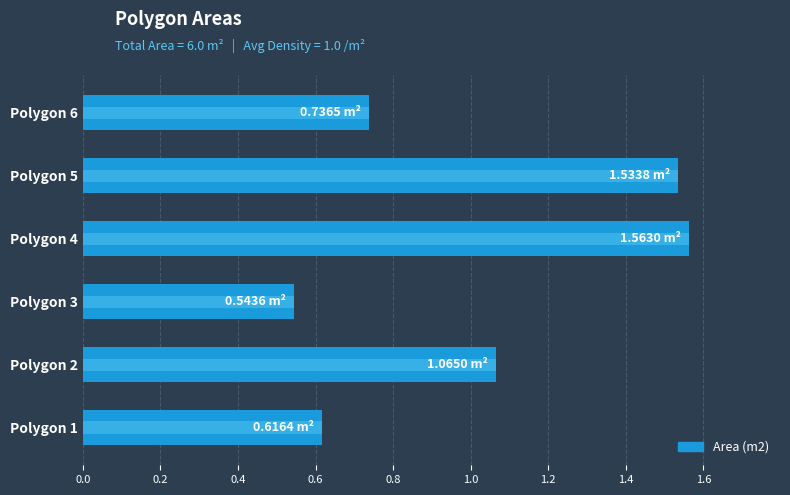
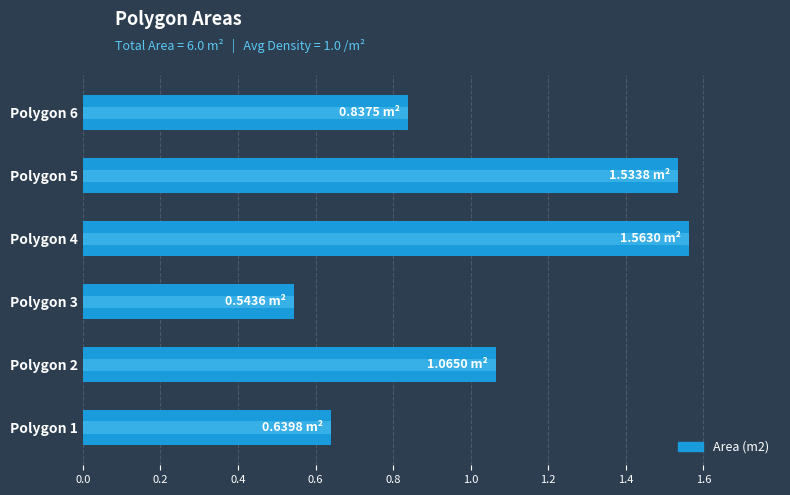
Area (m2), Polygon 6: 0.7365 -> 0.8375
Area (m2), Polygon 1: 0.6164 -> 0.6398
